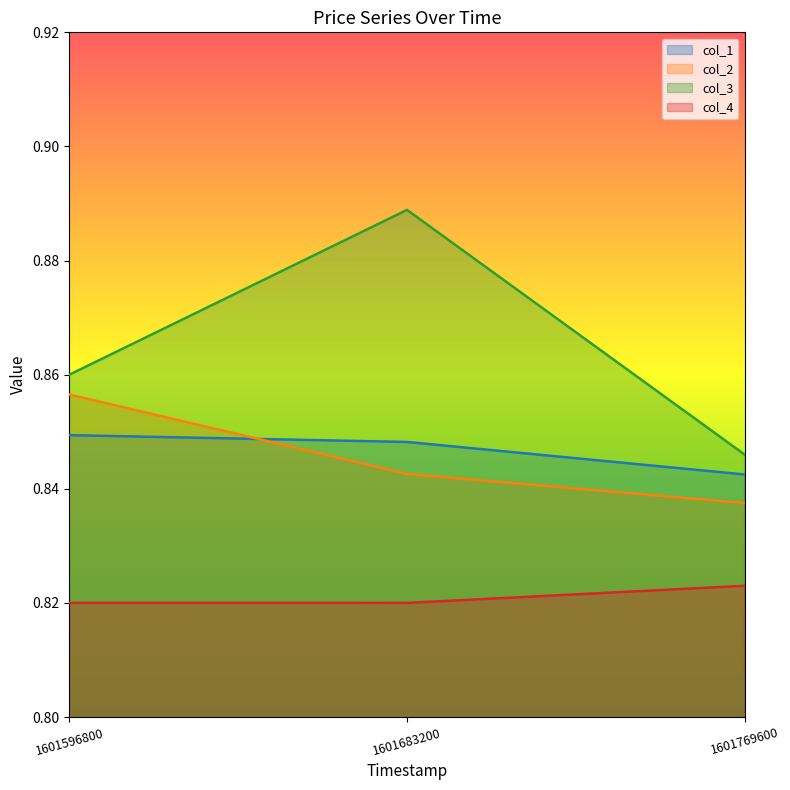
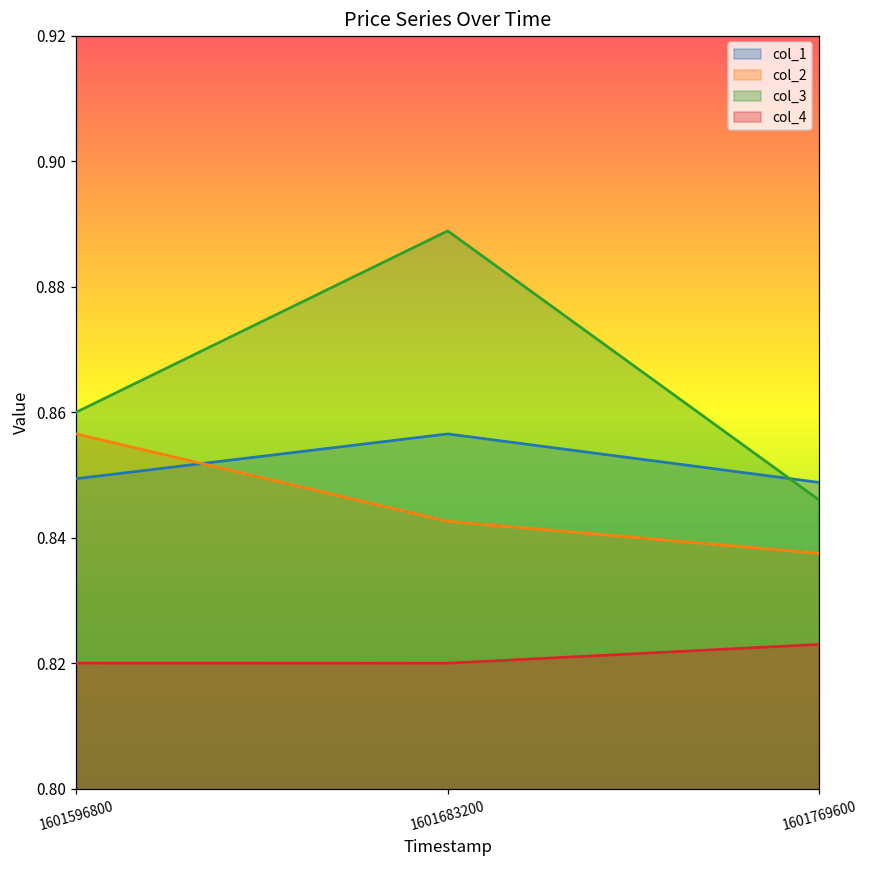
col_1, 1601683200: 0.848 -> 0.857
col_1, 1601769600: 0.843 -> 0.849
